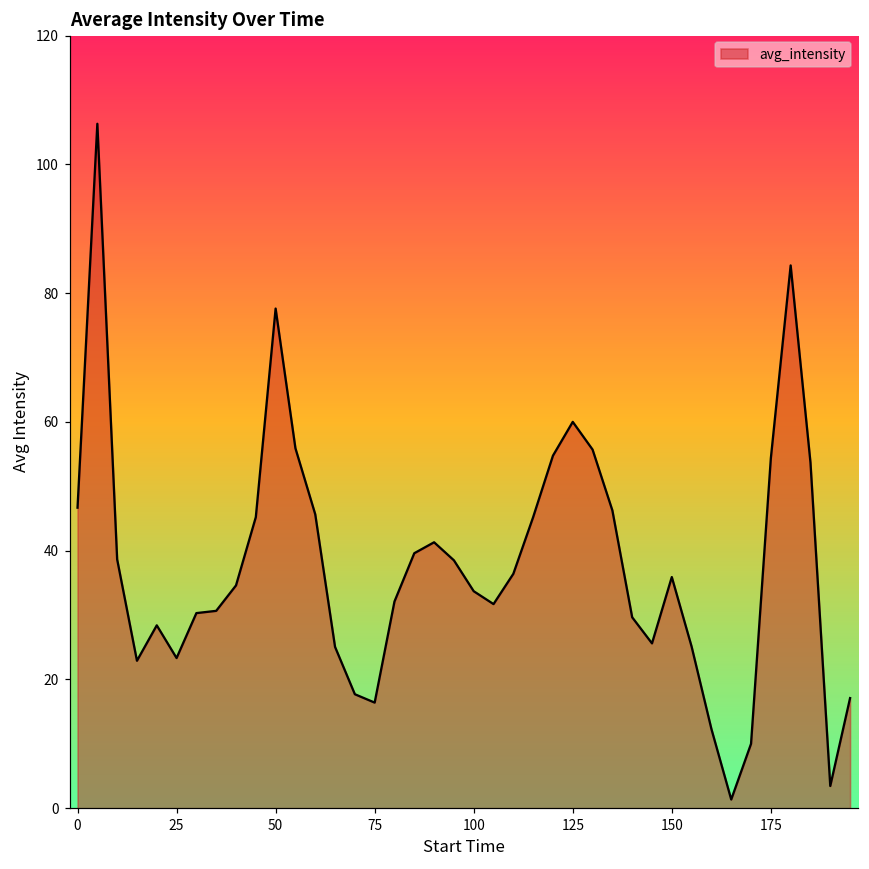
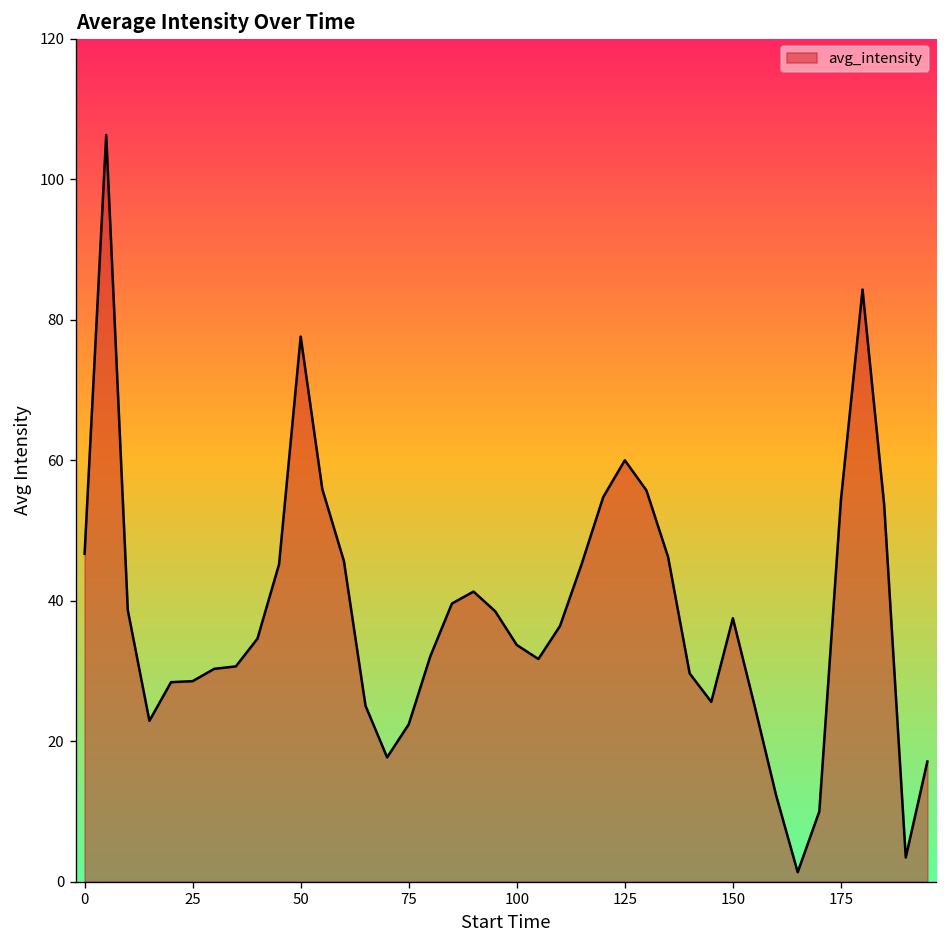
25: 23 -> 29
75: 16 -> 22
150: 36 -> 38
